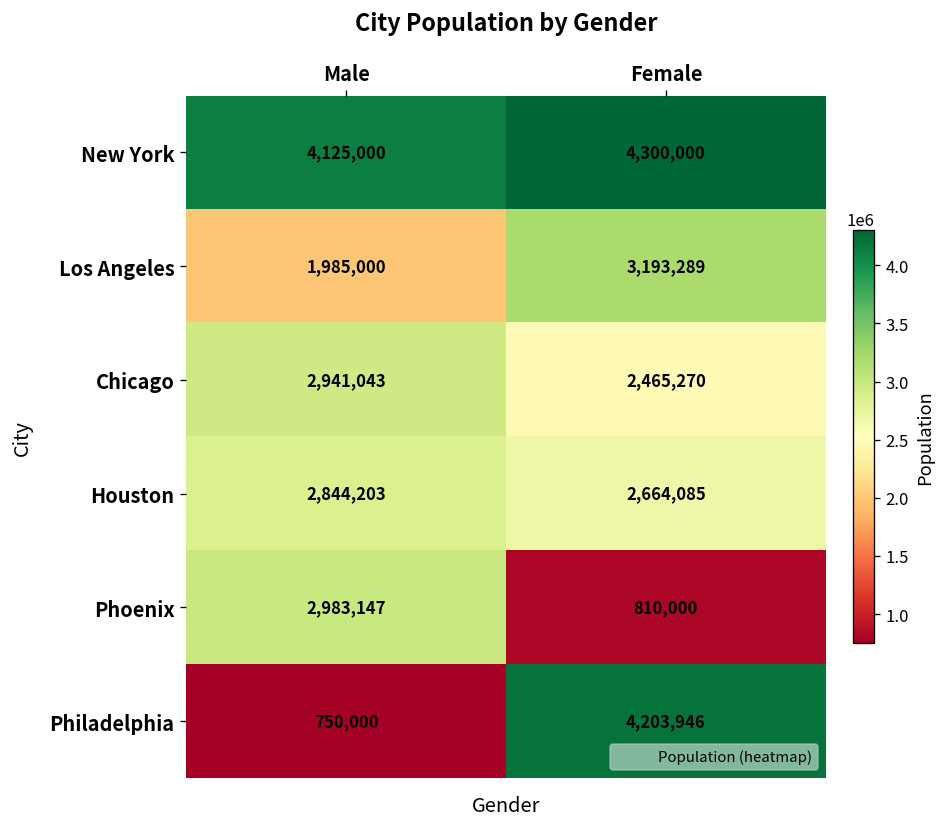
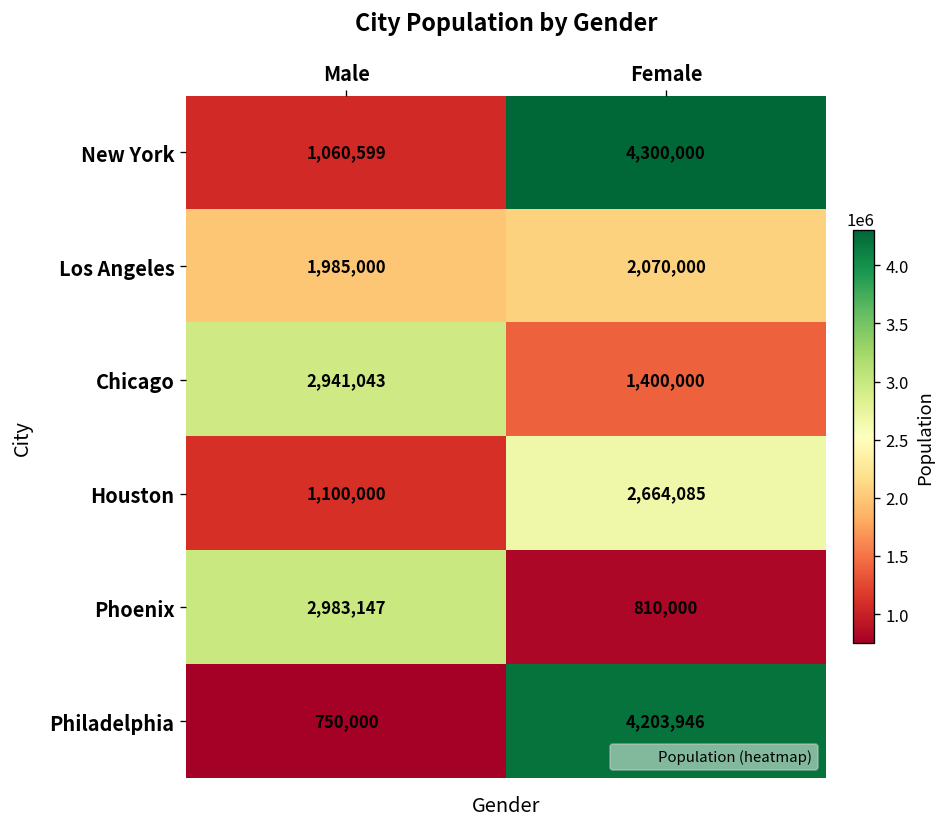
New York, Male: 4,125,000 -> 1,060,599
Los Angeles, Female: 3,193,289 -> 2,070,000
Chicago, Female: 2,465,270 -> 1,400,000
Houston, Male: 2,844,203 -> 1,100,000
